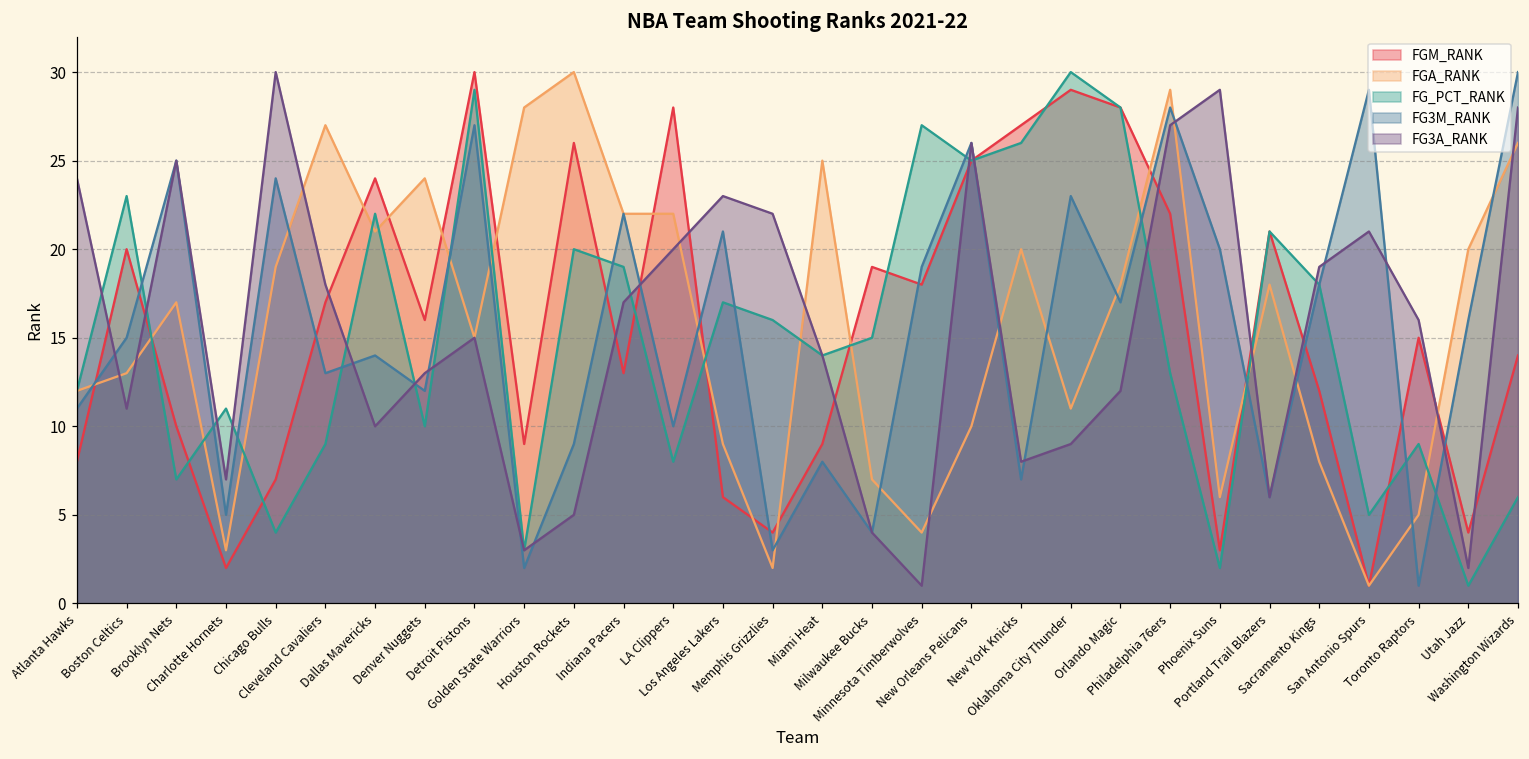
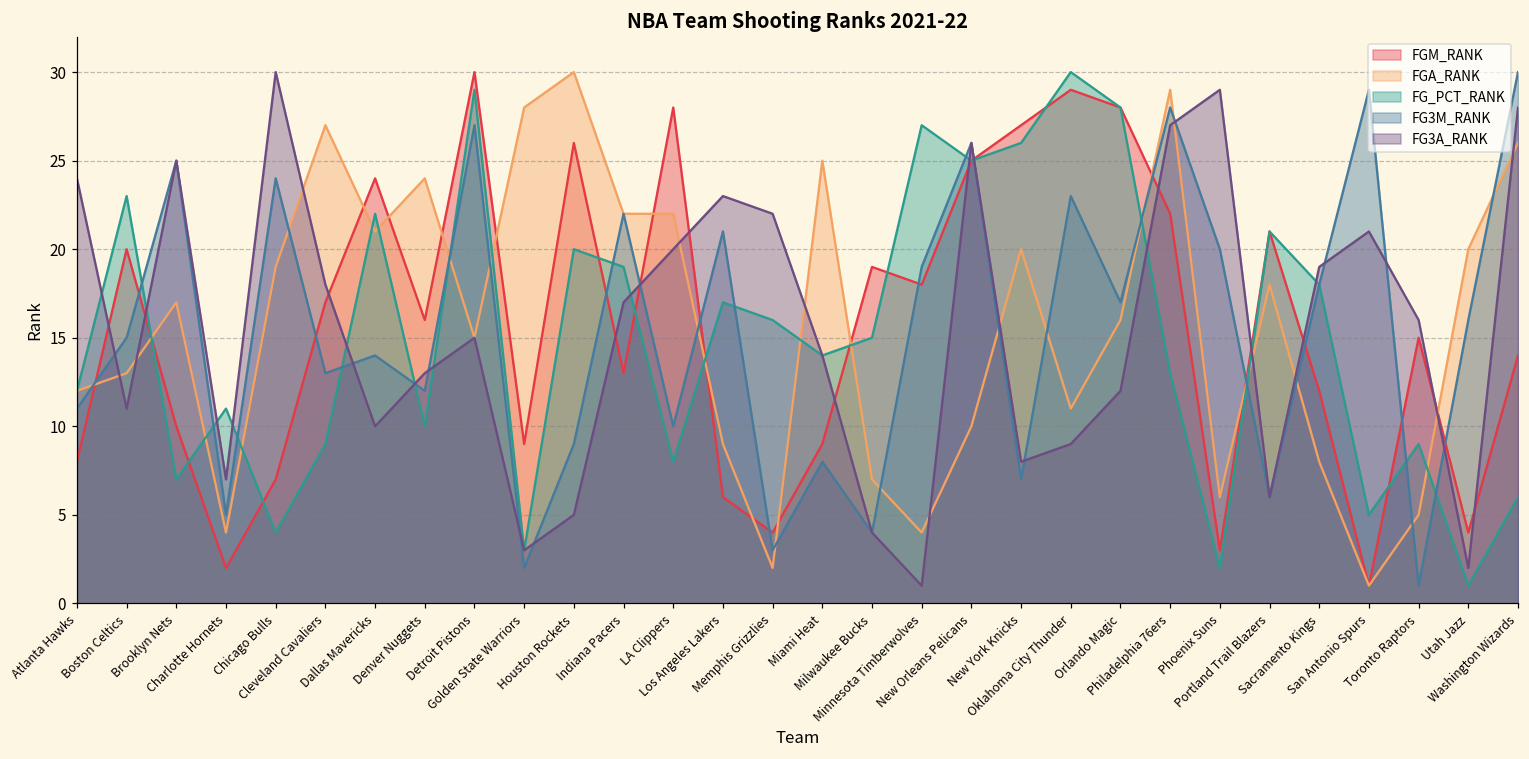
FGA_RANK, Charlotte Hornets: 3 -> 4
FGA_RANK, Orlando Magic: 18 -> 16
